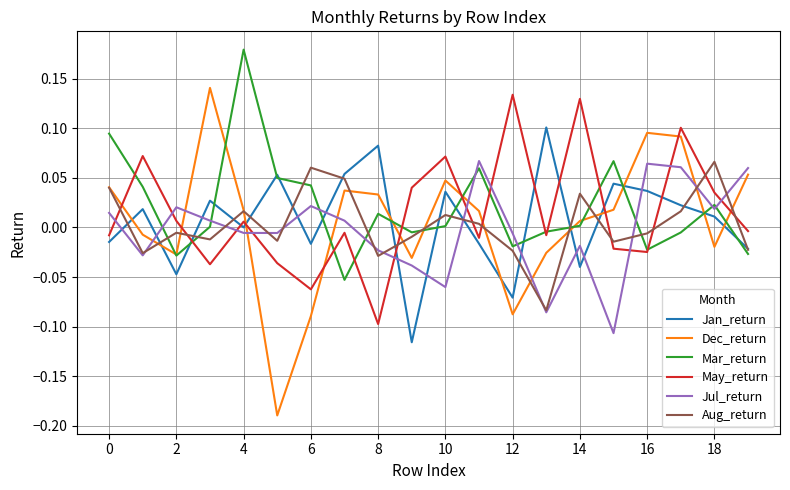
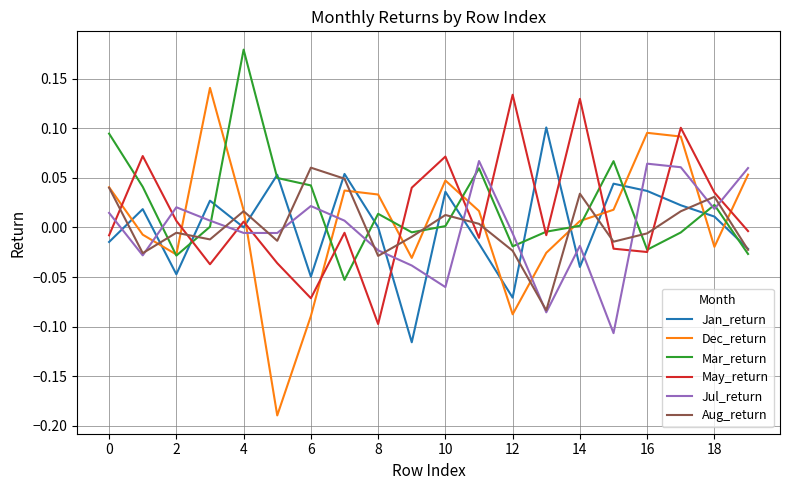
Jan_return, 6: -0.02 -> -0.05
May_return, 6: -0.06 -> -0.07
Jan_return, 8: 0.08 -> 0.00
Aug_return, 18: 0.07 -> 0.03
